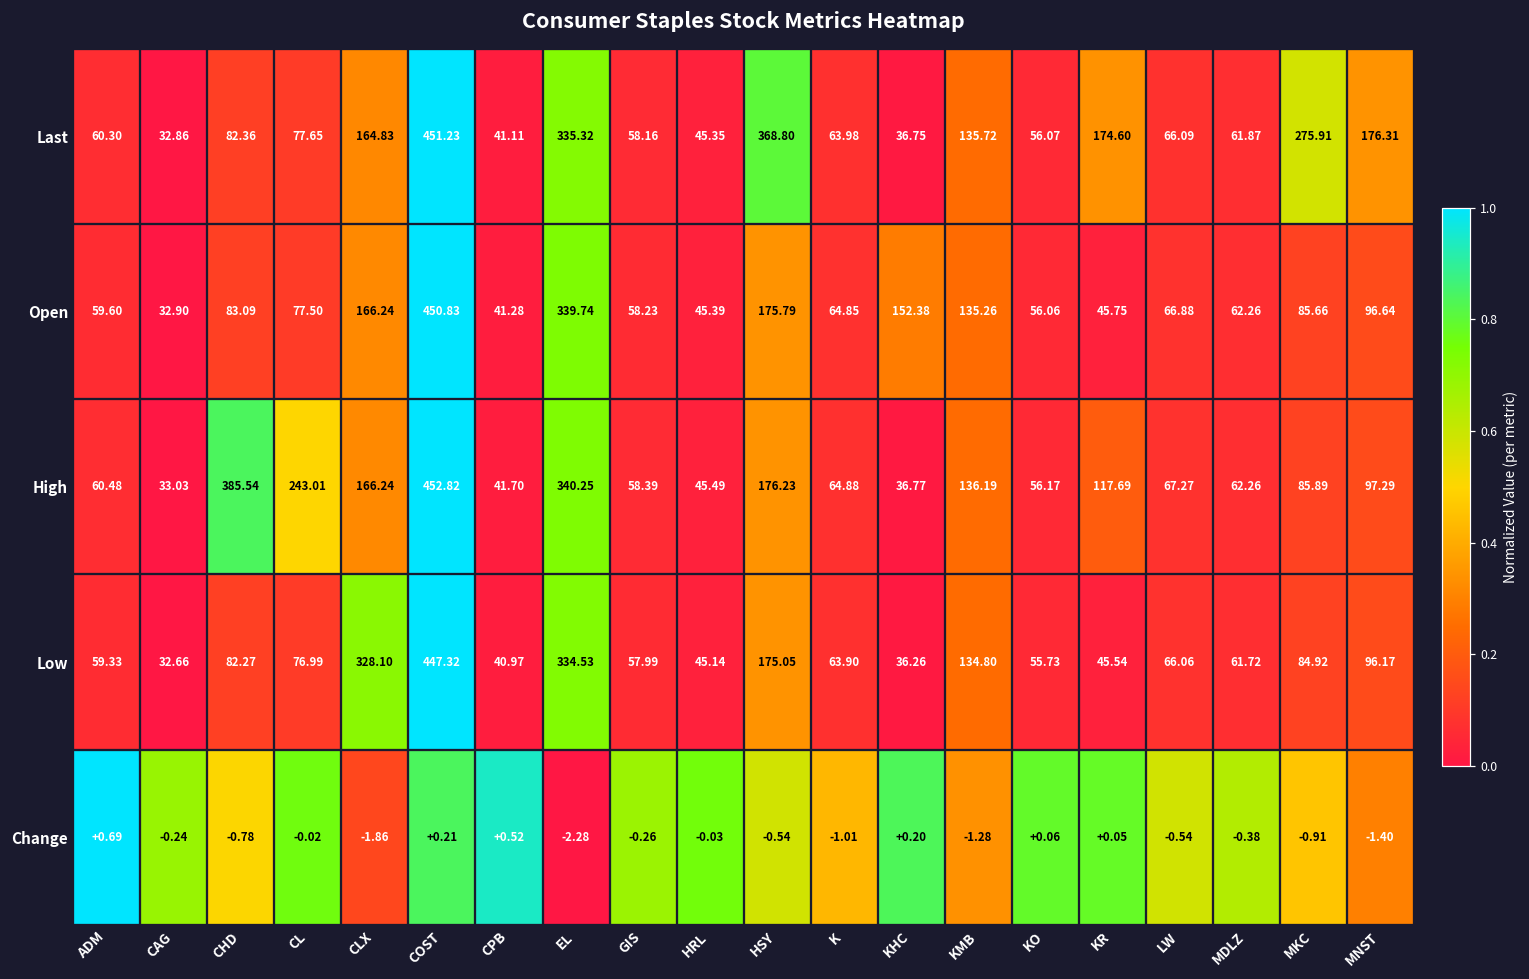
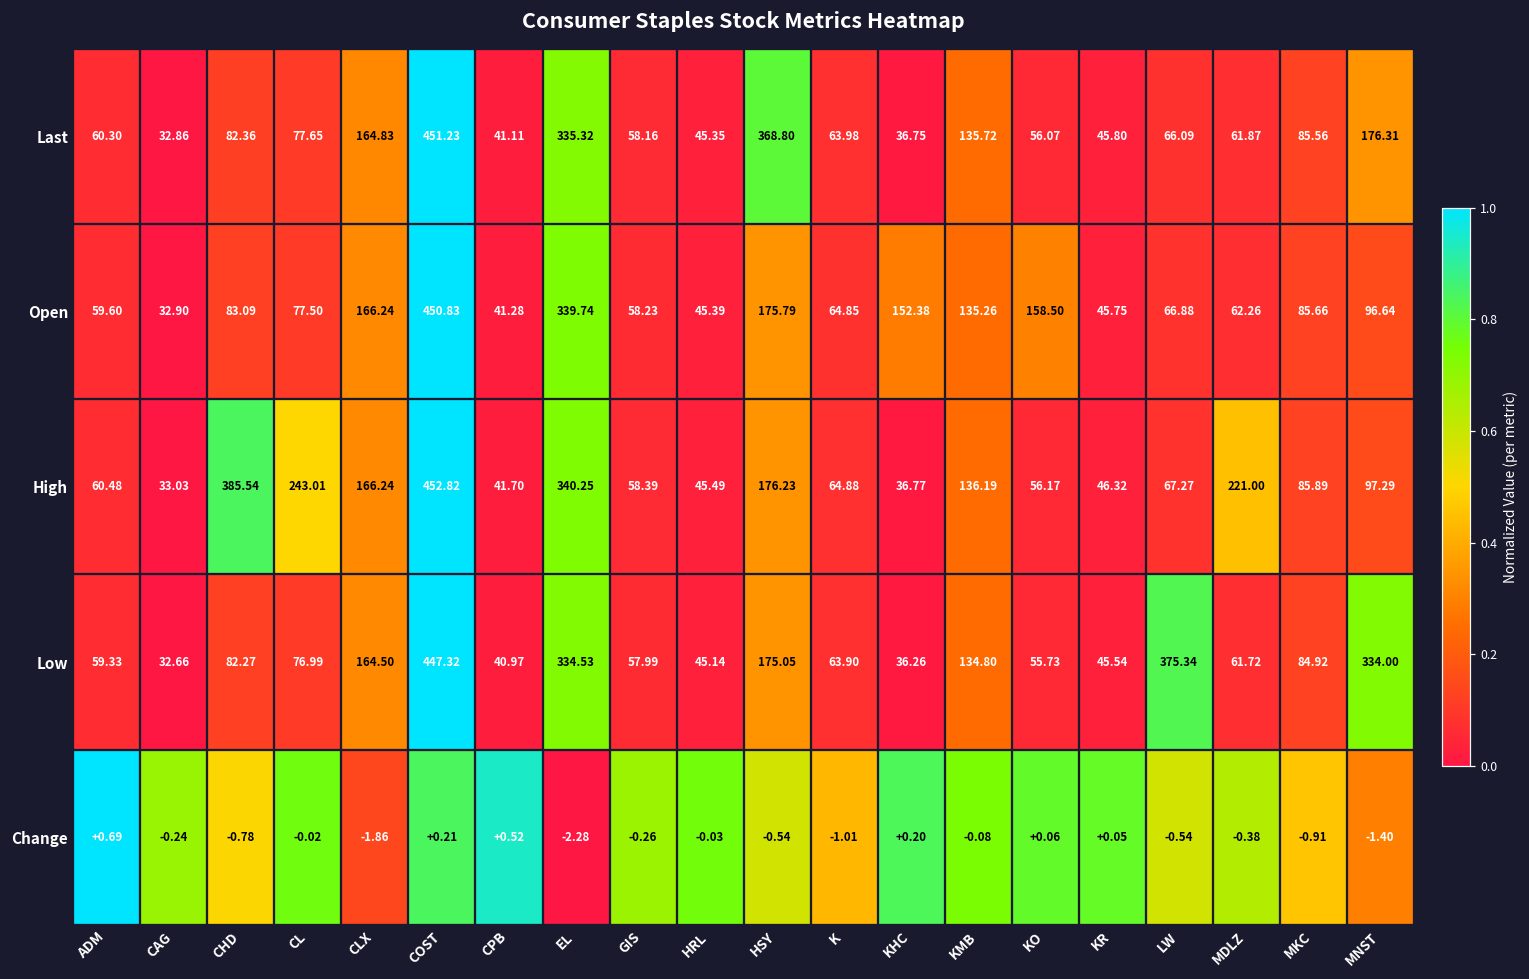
Last, KR: 174.60 -> 45.80
Last, MKC: 275.91 -> 85.56
Open, KO: 56.06 -> 158.50
High, KR: 117.69 -> 46.32
High, MDLZ: 62.26 -> 221.00
Low, CLX: 328.10 -> 164.50
Low, LW: 66.06 -> 375.34
Low, MNST: 96.17 -> 334.00
Change, KMB: -1.28 -> -0.08
